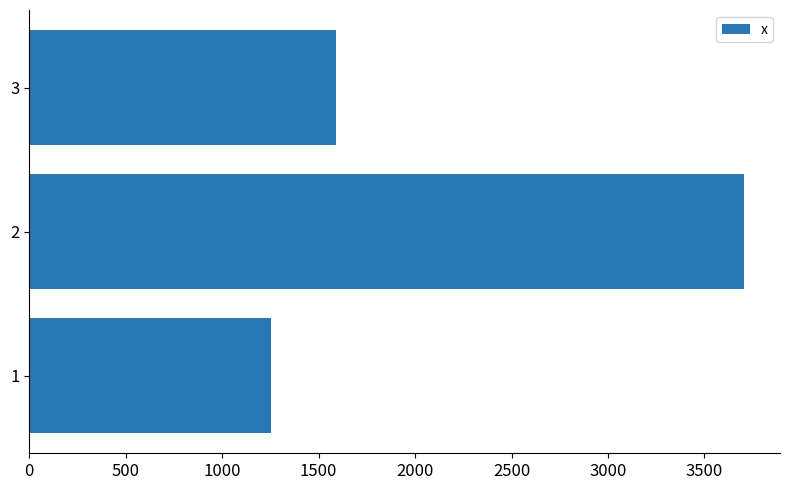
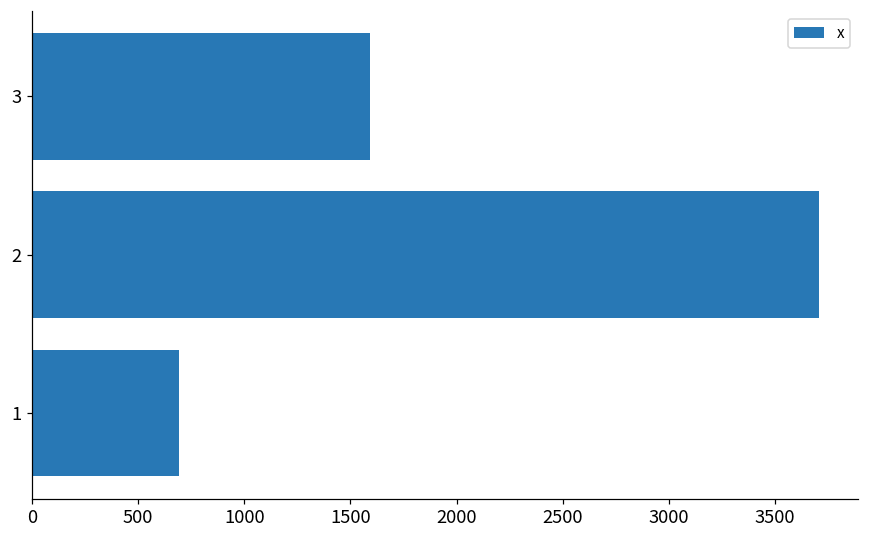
1: 1250 -> 690
